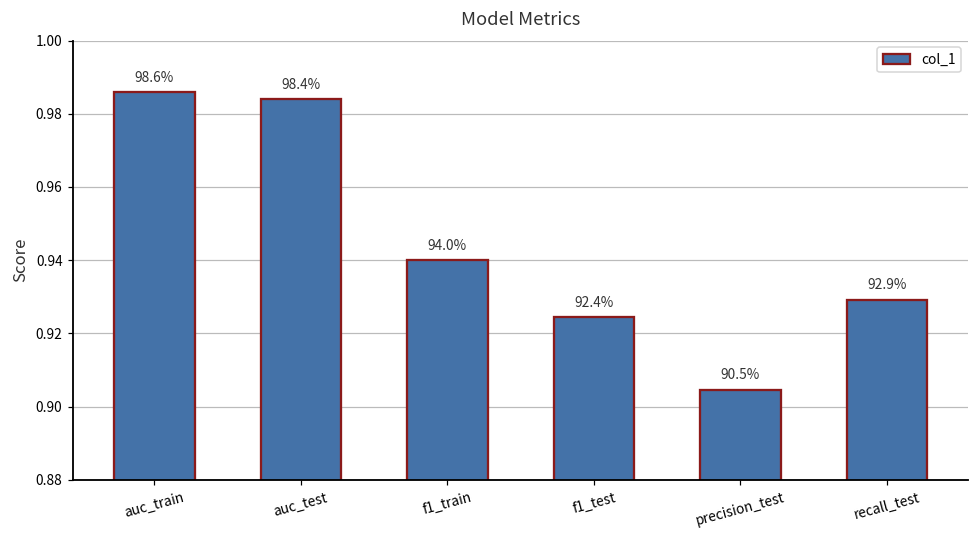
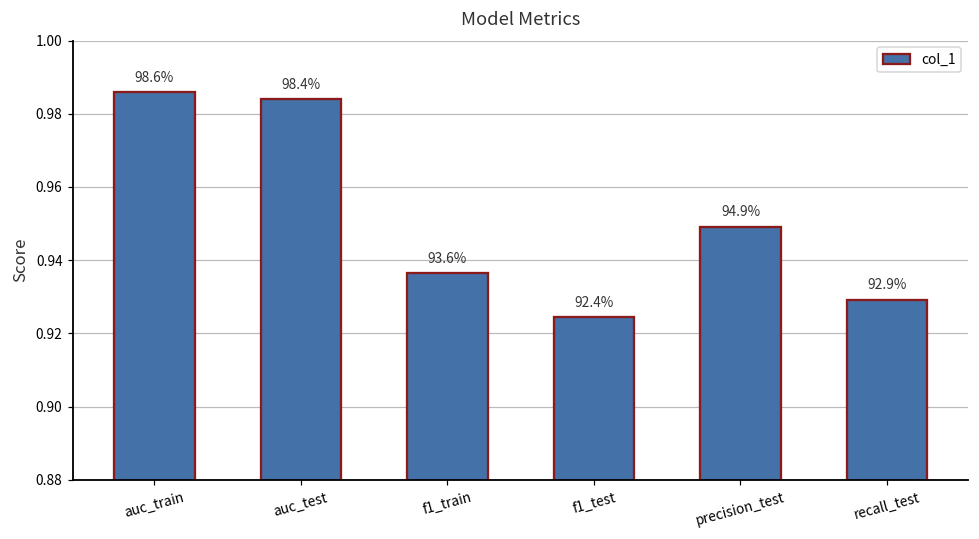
f1_train: 94.0% -> 93.6%
precision_test: 90.5% -> 94.9%
